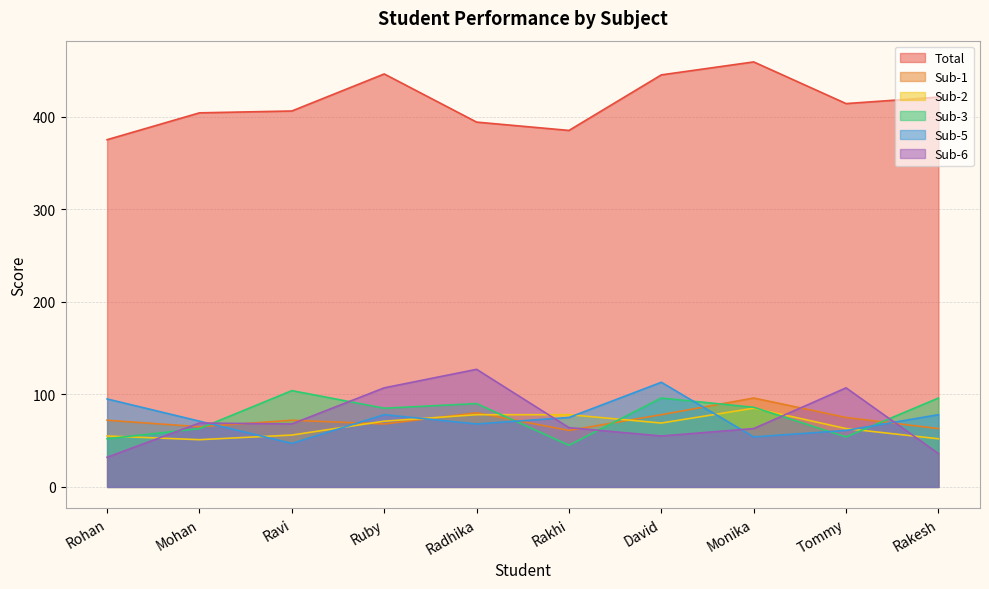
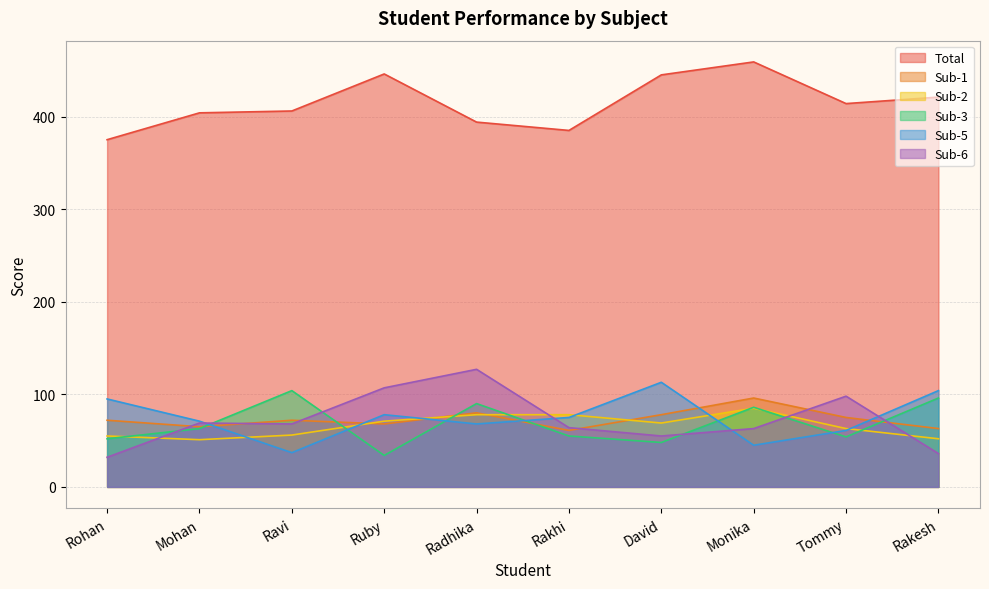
Sub-5, Ravi: 50 -> 40
Sub-3, Ruby: 90 -> 30
Sub-3, Rakhi: 50 -> 60
Sub-3, David: 100 -> 50
Sub-5, Monika: 54 -> 45
Sub-6, Tommy: 110 -> 100
Sub-5, Rakesh: 80 -> 100
